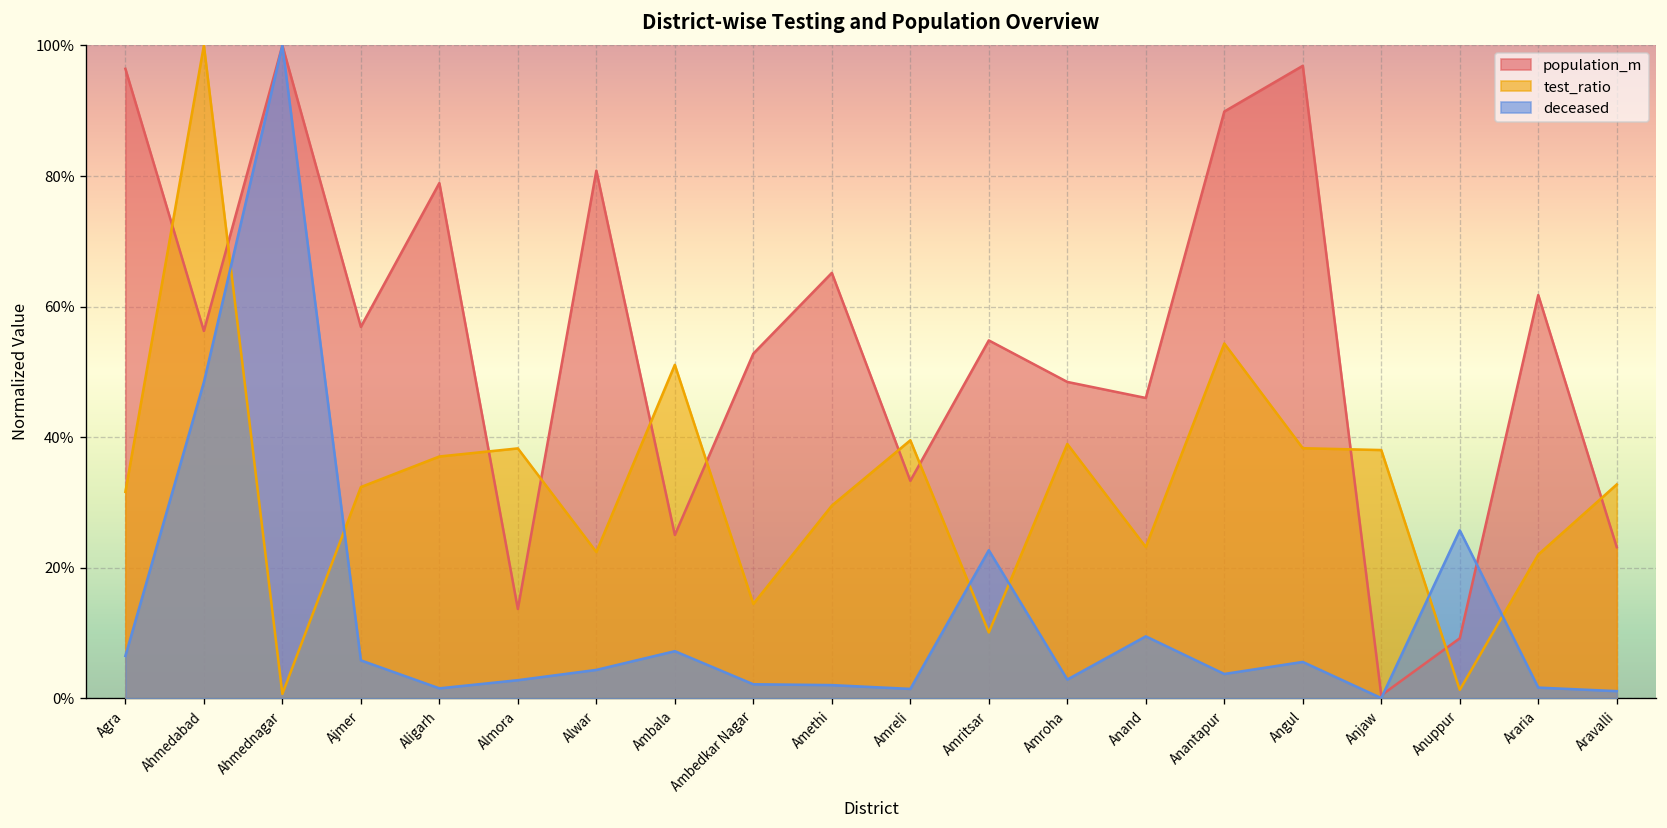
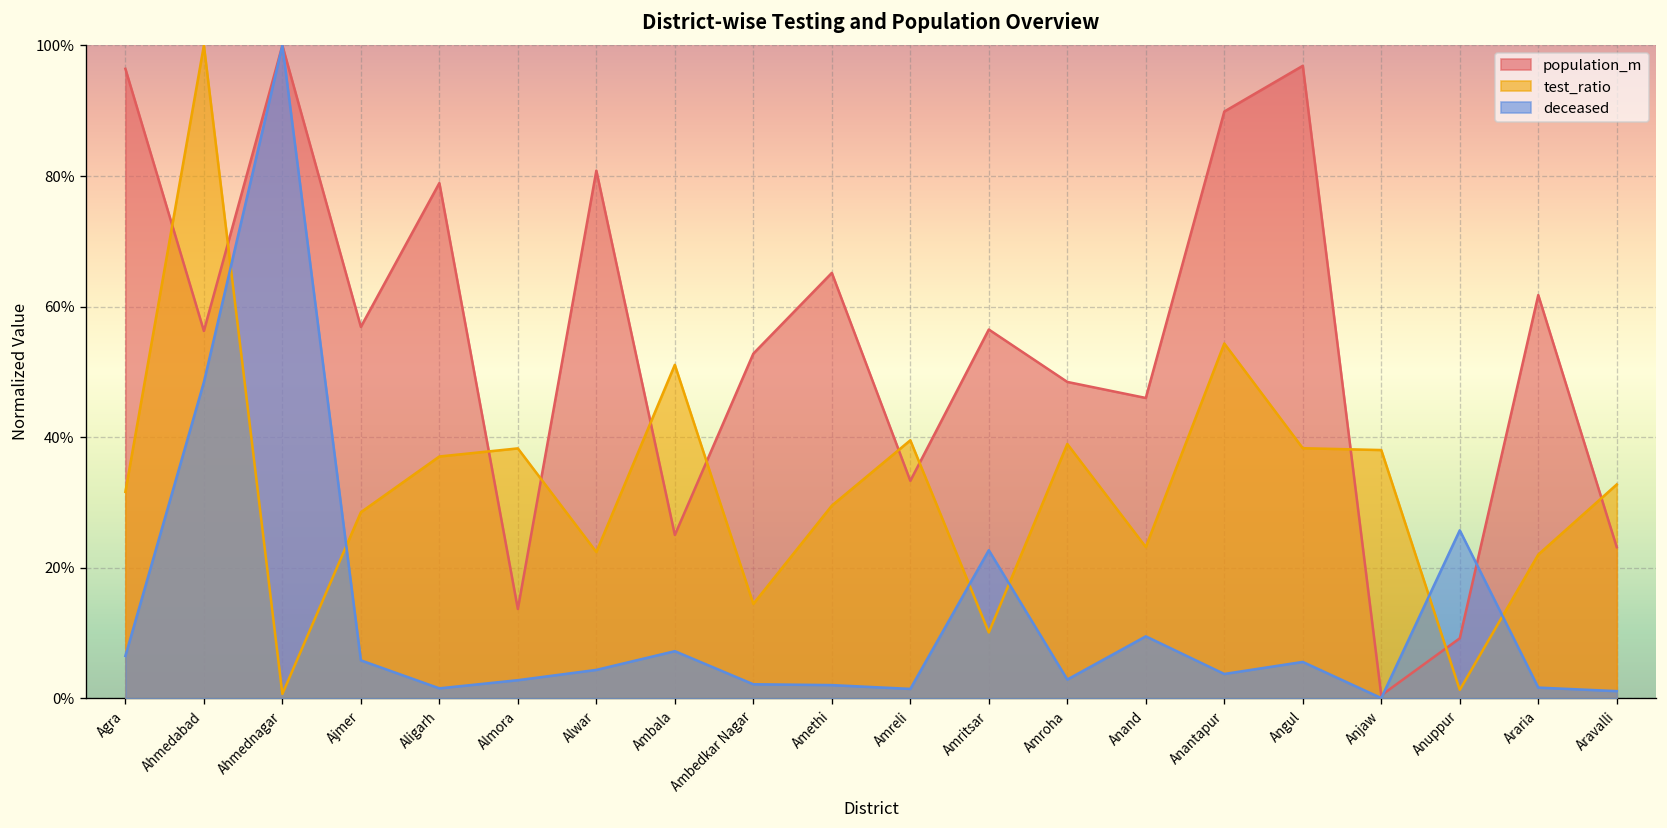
test_ratio, Ajmer: 32% -> 29%
population_m, Amritsar: 55% -> 56%
